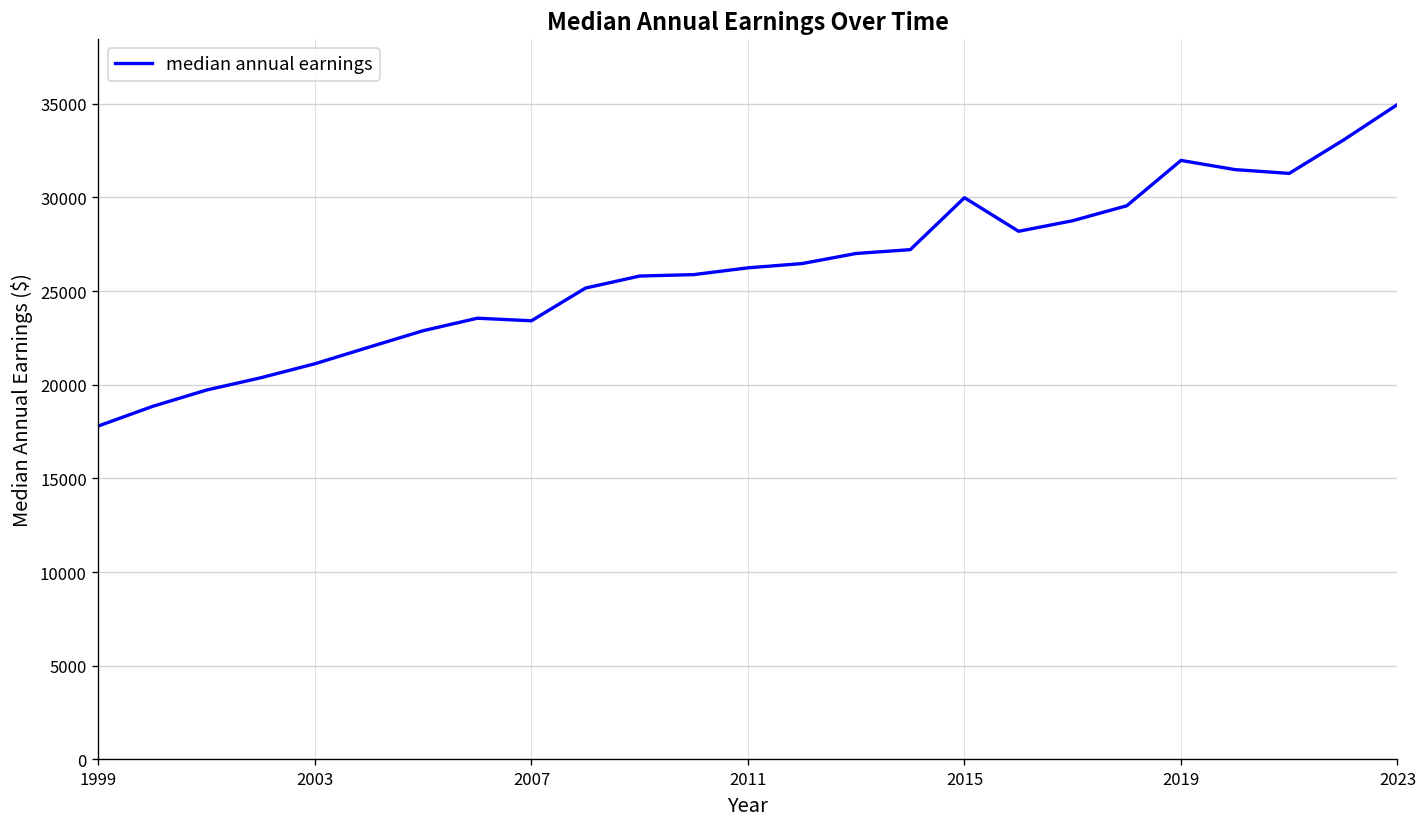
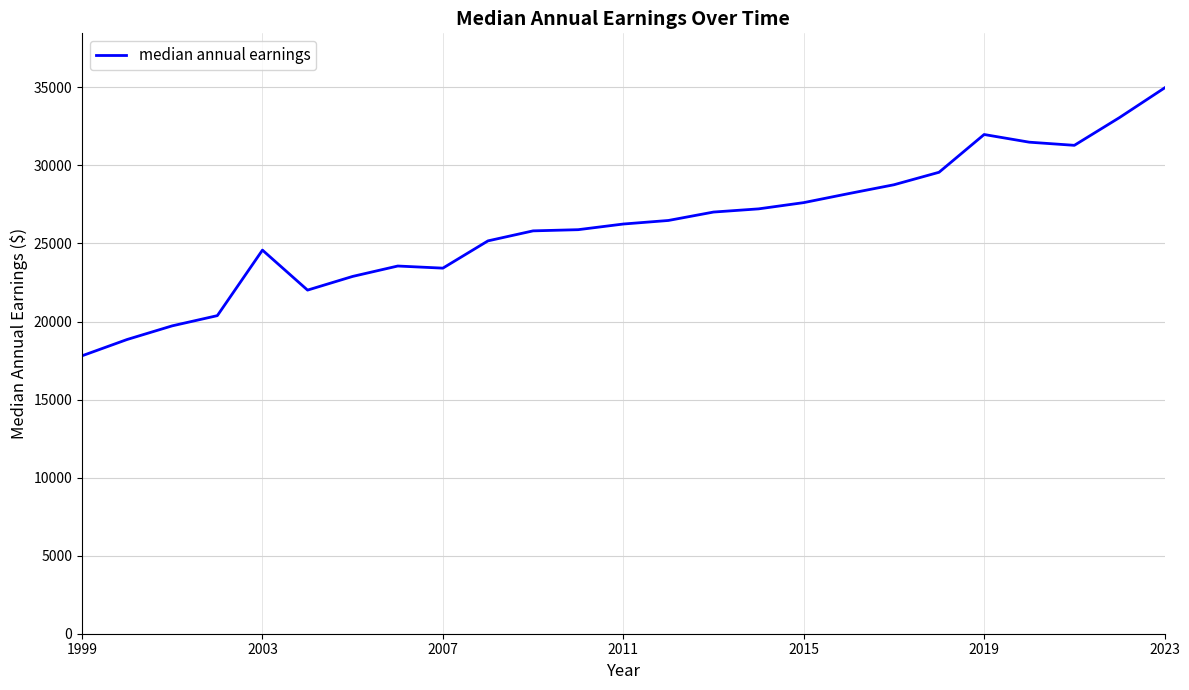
2003: 21100 -> 24600
2015: 30000 -> 27600
